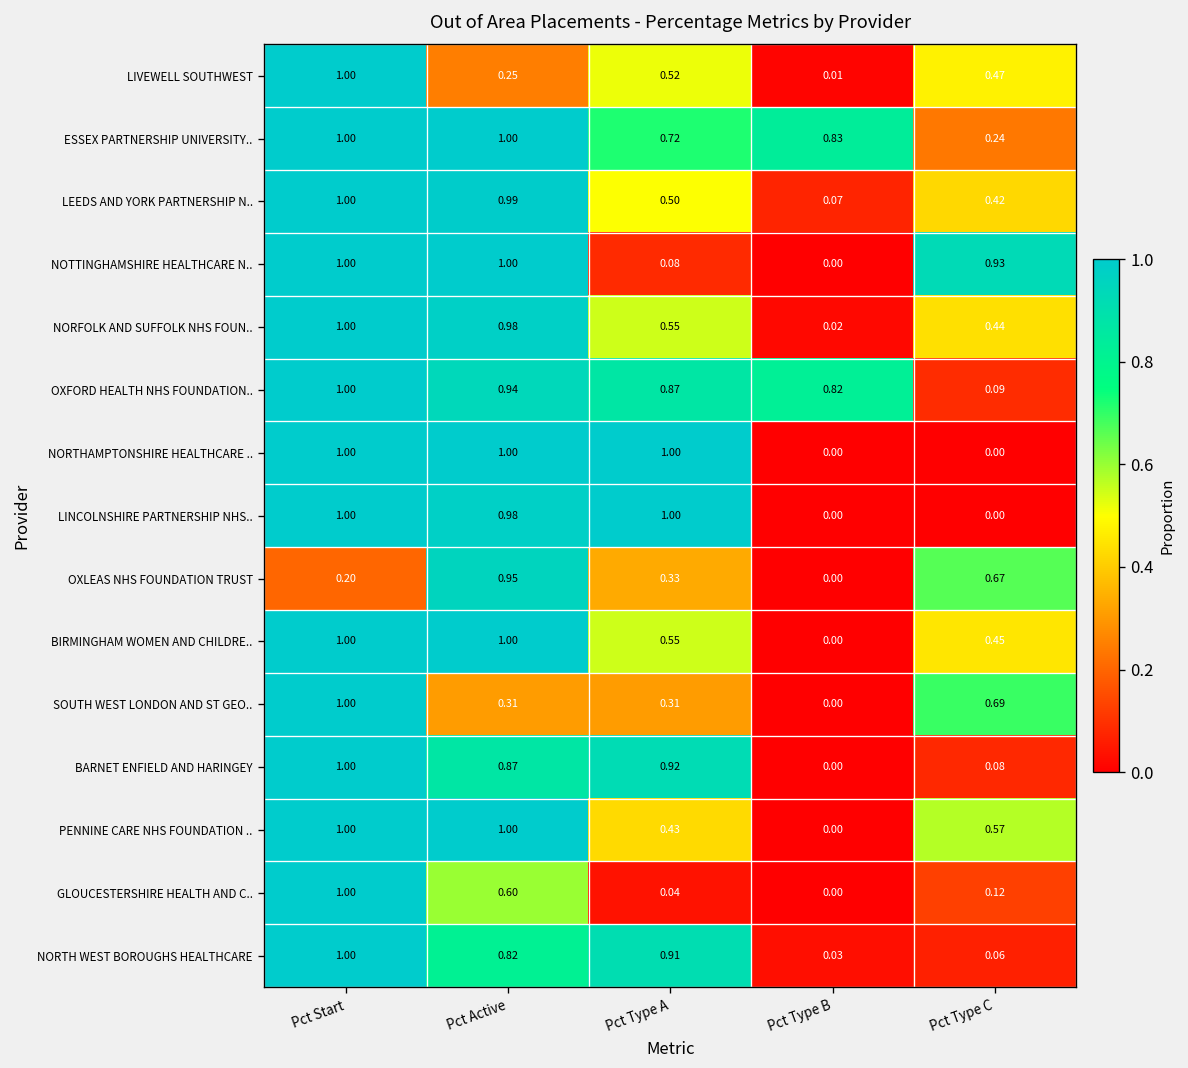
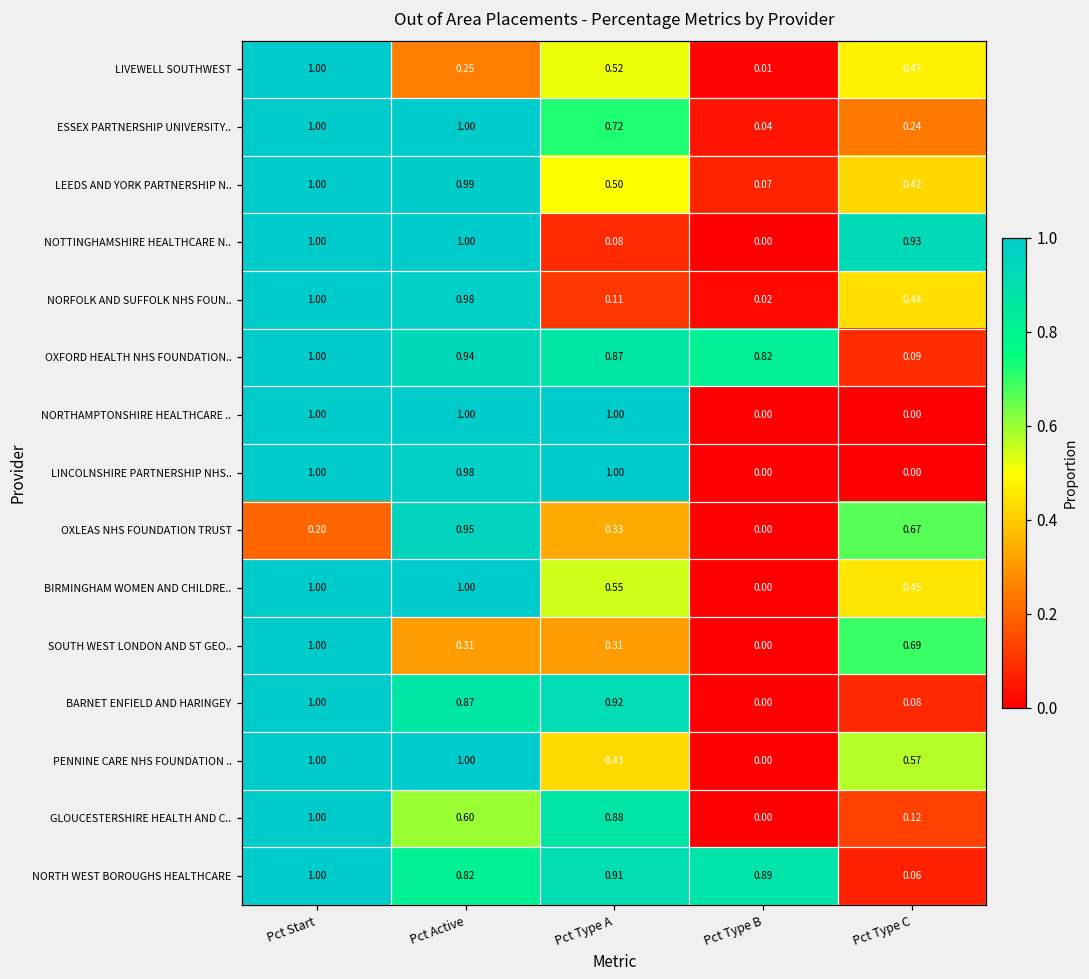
ESSEX PARTNERSHIP UNIVERSITY.., Pct Type B: 0.83 -> 0.04
NORFOLK AND SUFFOLK NHS FOUN.., Pct Type A: 0.55 -> 0.11
GLOUCESTERSHIRE HEALTH AND C.., Pct Type A: 0.04 -> 0.88
NORTH WEST BOROUGHS HEALTHCARE, Pct Type B: 0.03 -> 0.89
